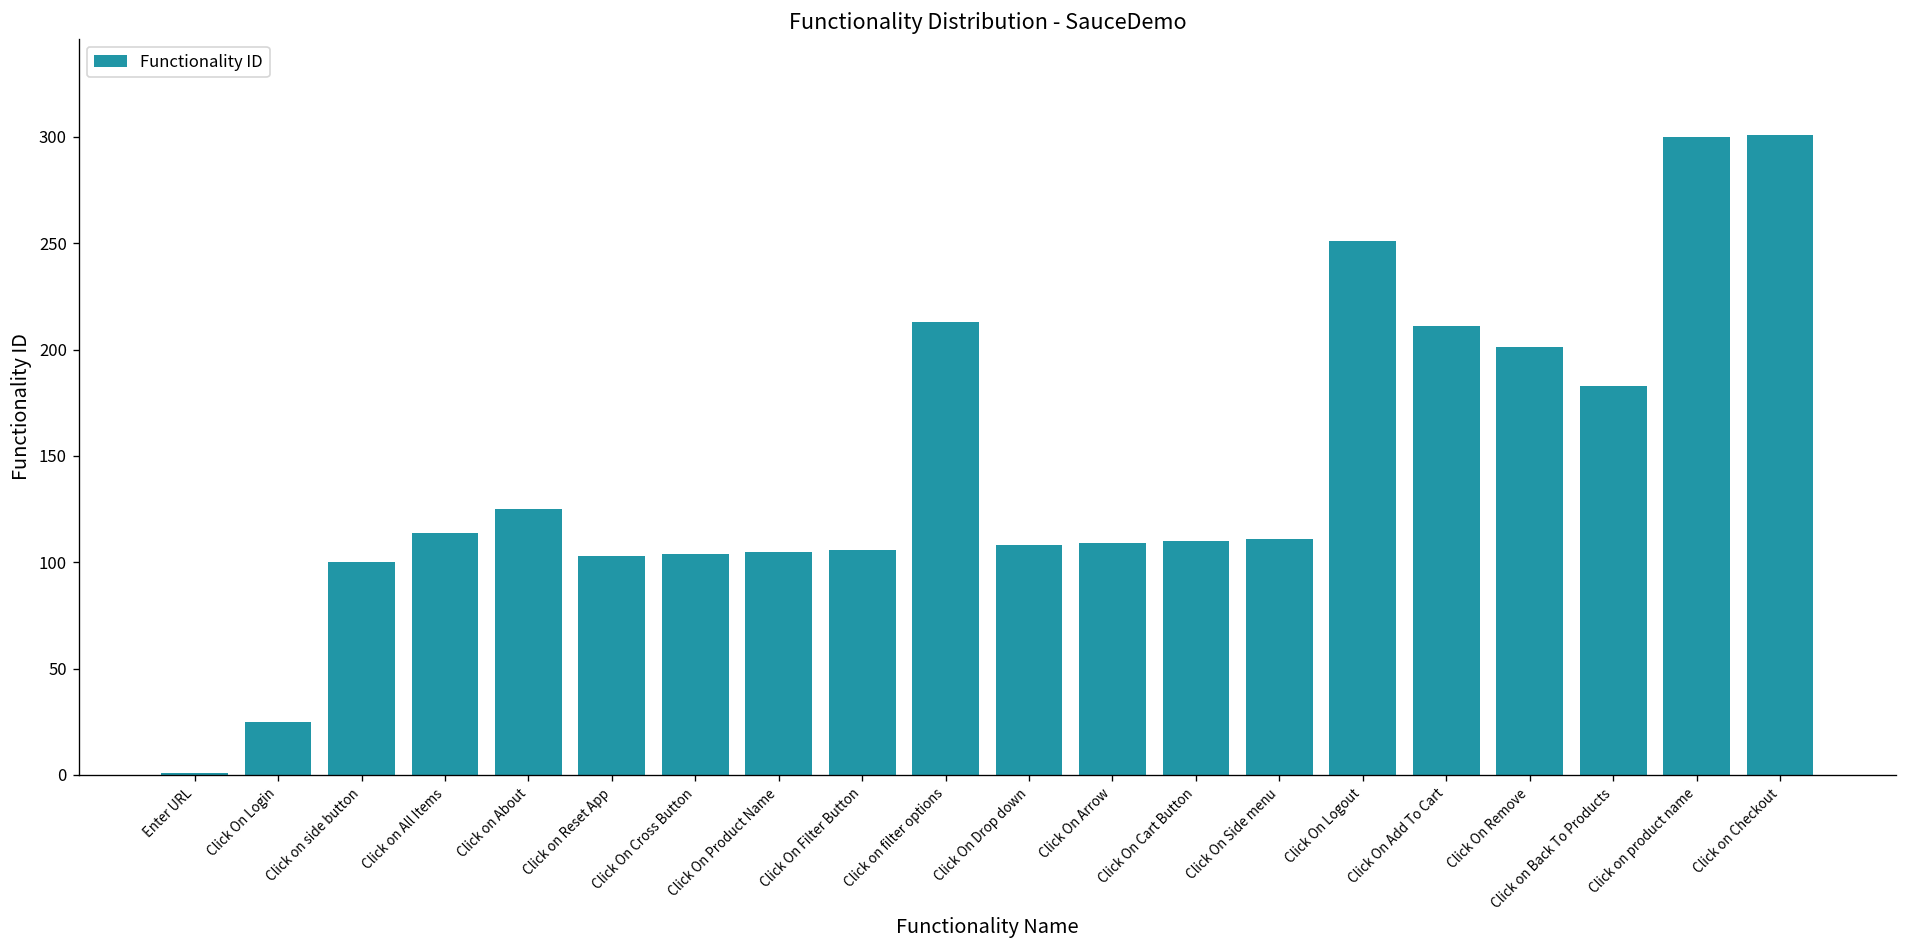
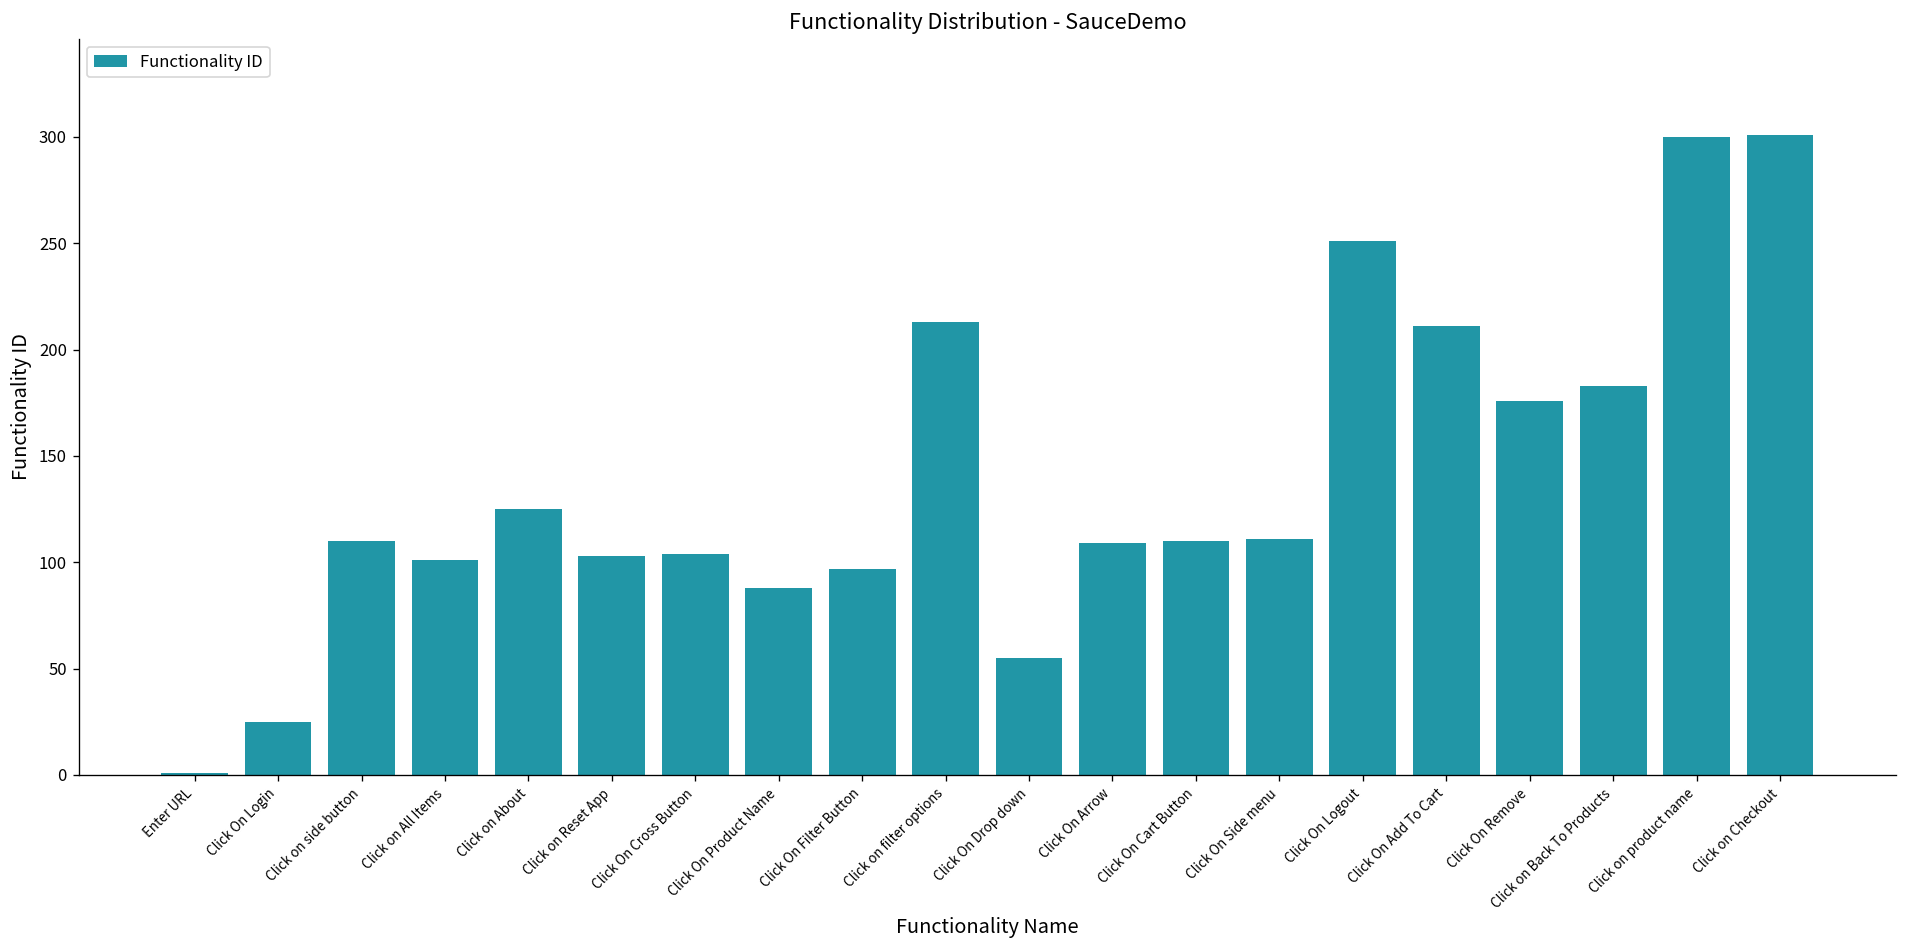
Click on side button: 100 -> 110
Click on All Items: 114 -> 101
Click On Product Name: 105 -> 88
Click On Filter Button: 106 -> 97
Click On Drop down: 108 -> 55
Click On Remove: 201 -> 176
